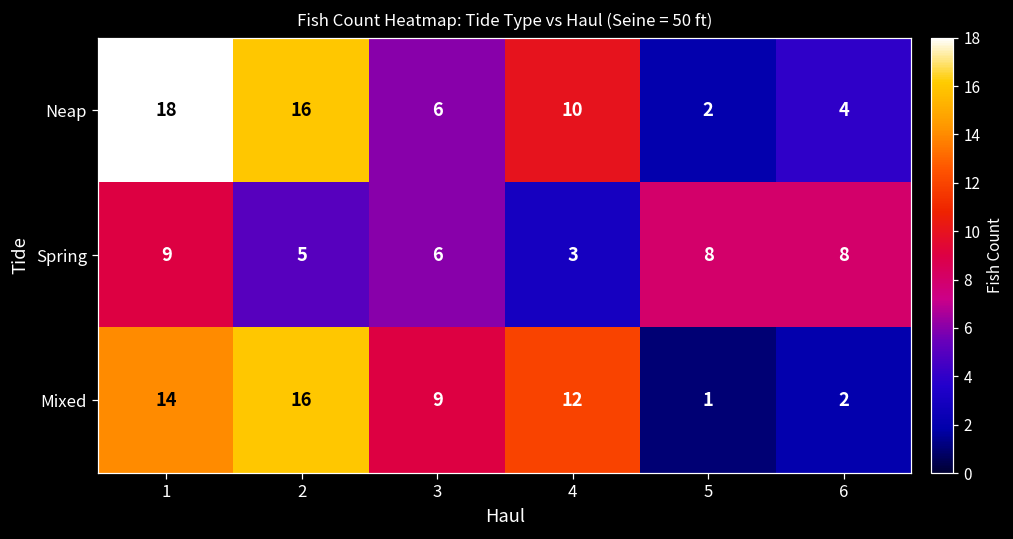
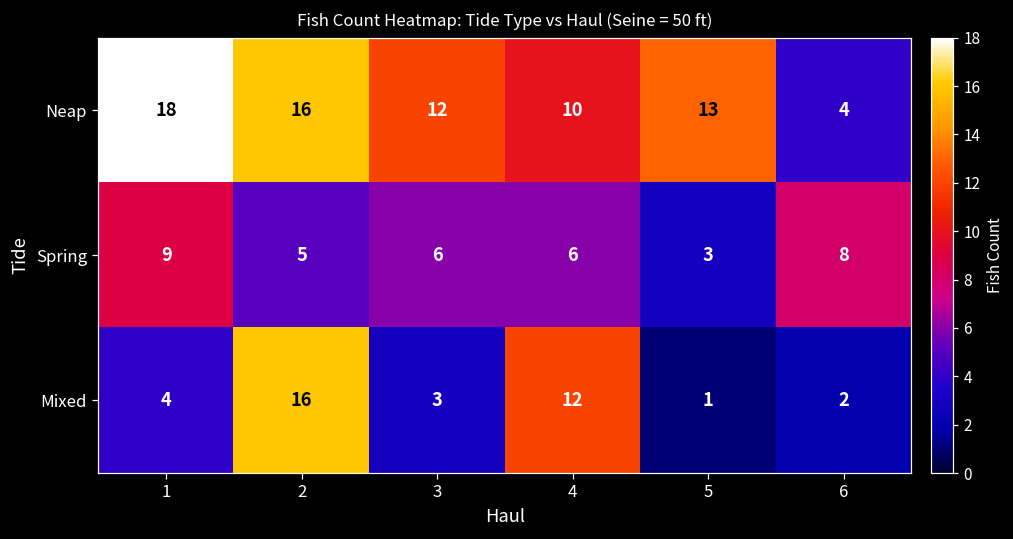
Neap, 3: 6 -> 12
Neap, 5: 2 -> 13
Spring, 4: 3 -> 6
Spring, 5: 8 -> 3
Mixed, 1: 14 -> 4
Mixed, 3: 9 -> 3
